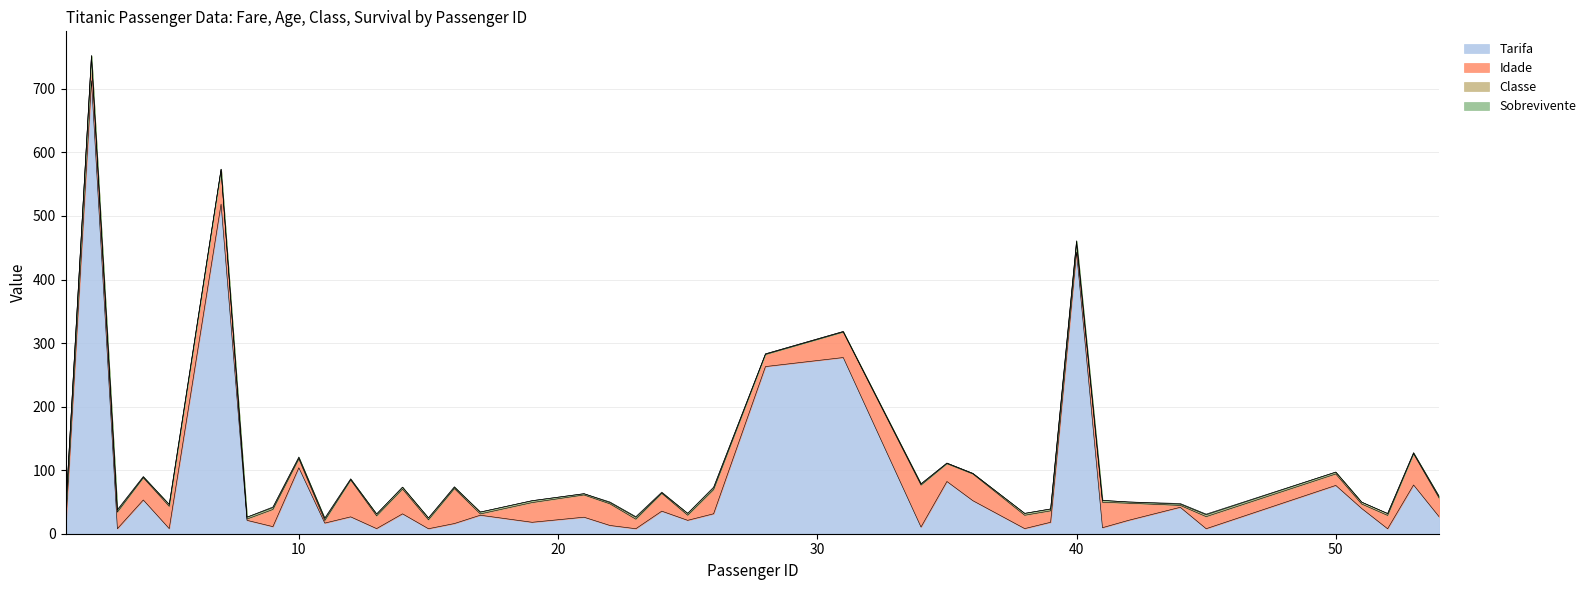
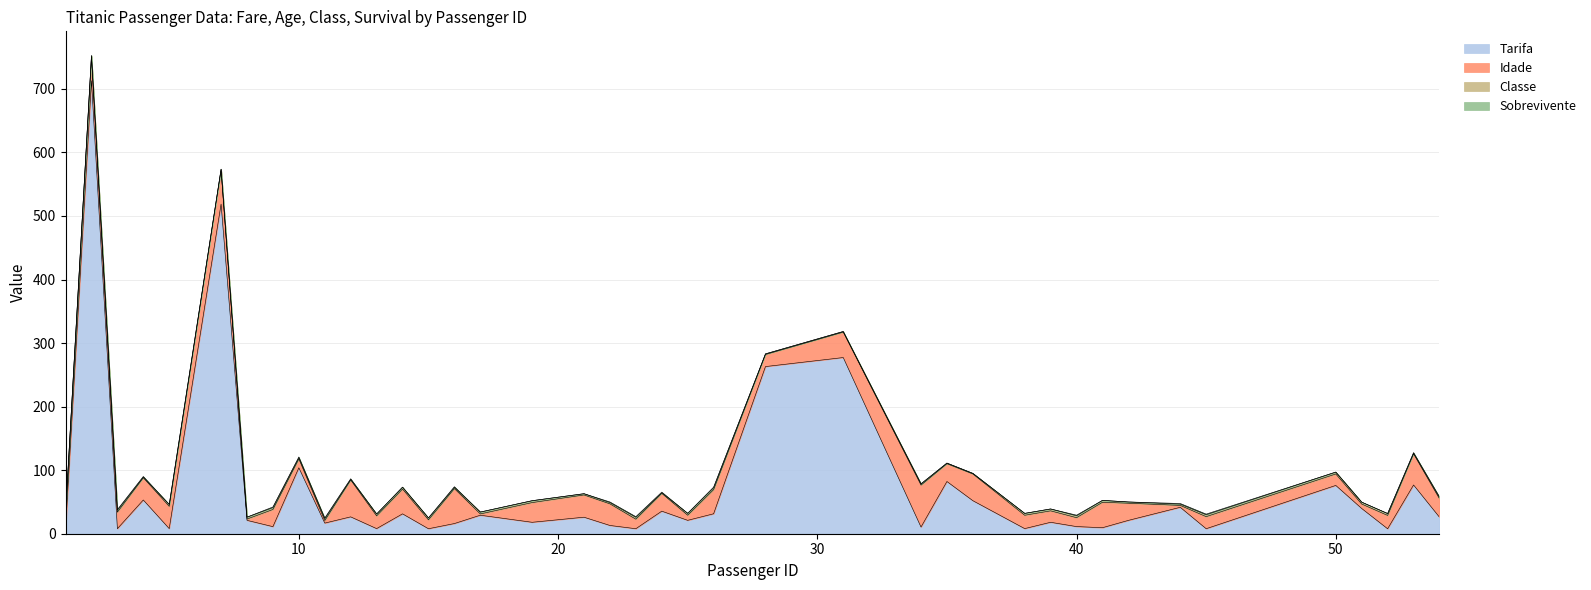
Tarifa, 40: 440 -> 10
